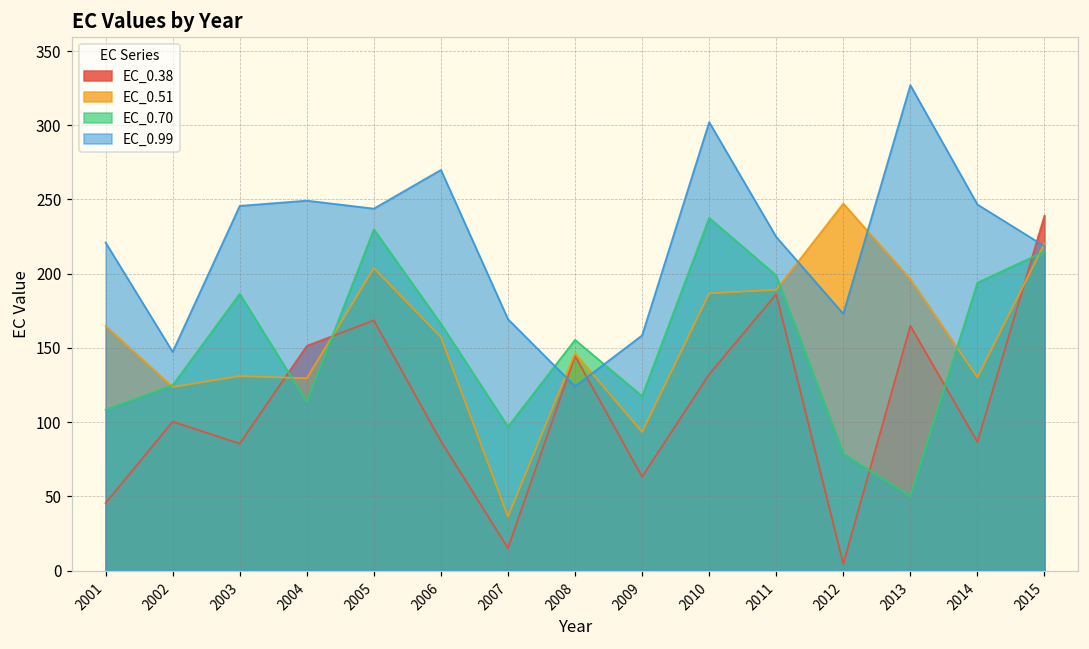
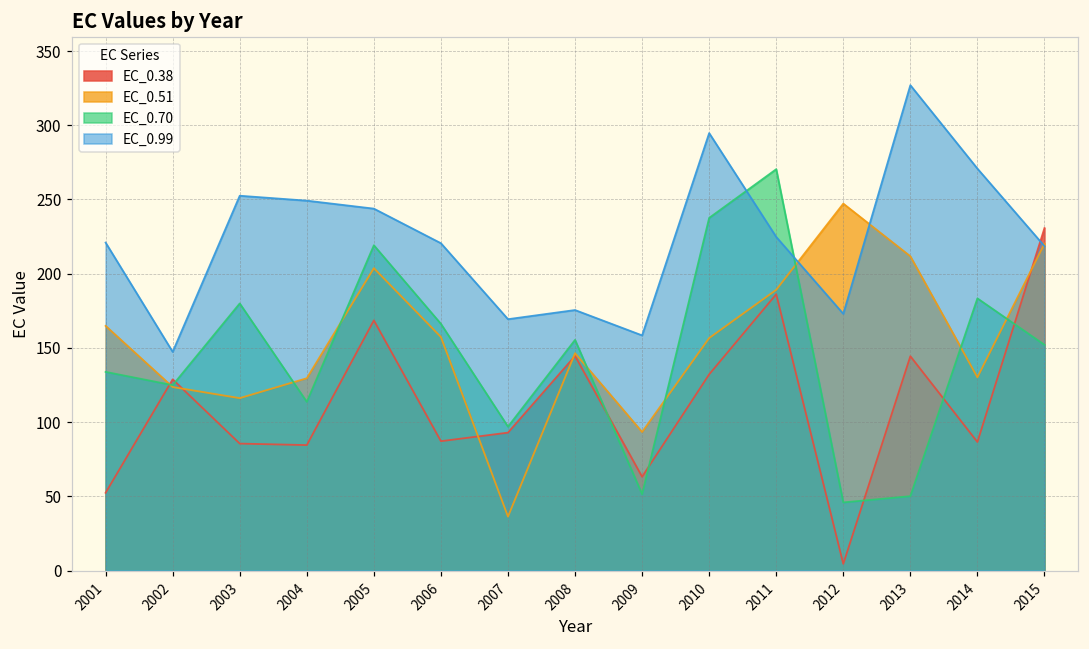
EC_0.38, 2001: 45 -> 52
EC_0.70, 2001: 108 -> 134
EC_0.38, 2002: 100 -> 129
EC_0.51, 2003: 131 -> 116
EC_0.70, 2003: 186 -> 180
EC_0.99, 2003: 246 -> 253
EC_0.38, 2004: 151 -> 85
EC_0.70, 2005: 230 -> 219
EC_0.99, 2006: 270 -> 221
EC_0.38, 2007: 15 -> 93
EC_0.99, 2008: 124 -> 176
EC_0.70, 2009: 118 -> 51
EC_0.51, 2010: 187 -> 157
EC_0.99, 2010: 302 -> 295
EC_0.70, 2011: 199 -> 270
EC_0.70, 2012: 79 -> 46
EC_0.38, 2013: 165 -> 144
EC_0.51, 2013: 196 -> 212
EC_0.70, 2014: 194 -> 183
EC_0.99, 2014: 247 -> 271
EC_0.38, 2015: 239 -> 231
EC_0.70, 2015: 215 -> 152
